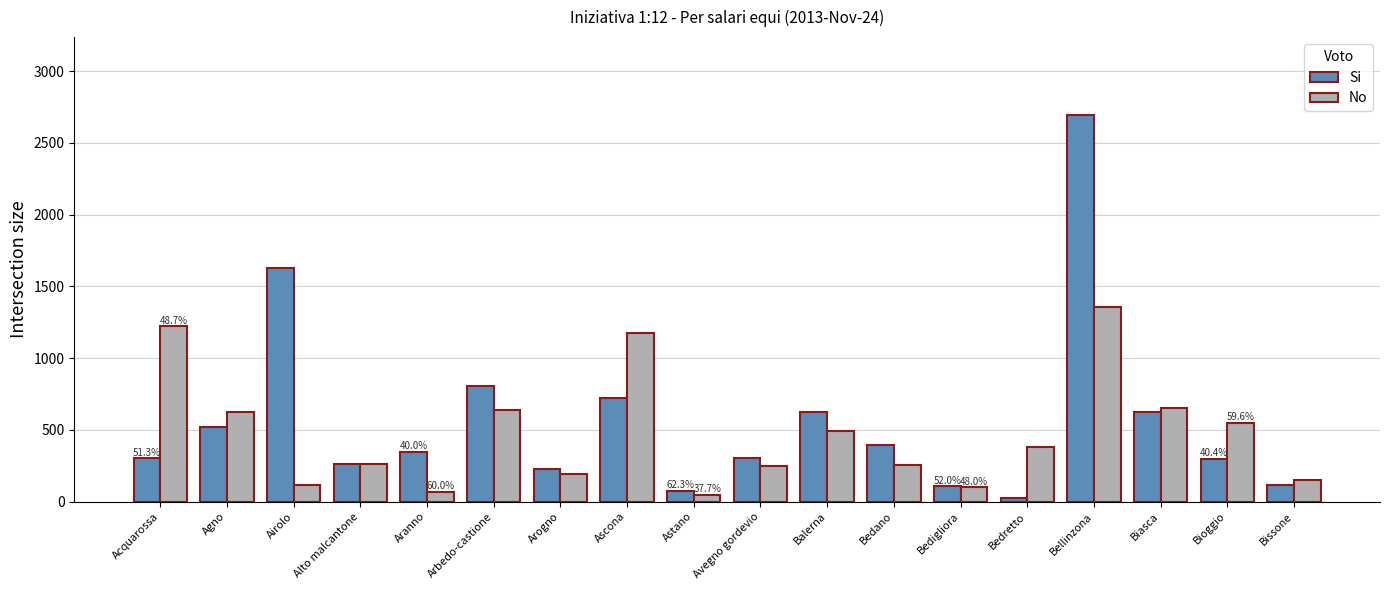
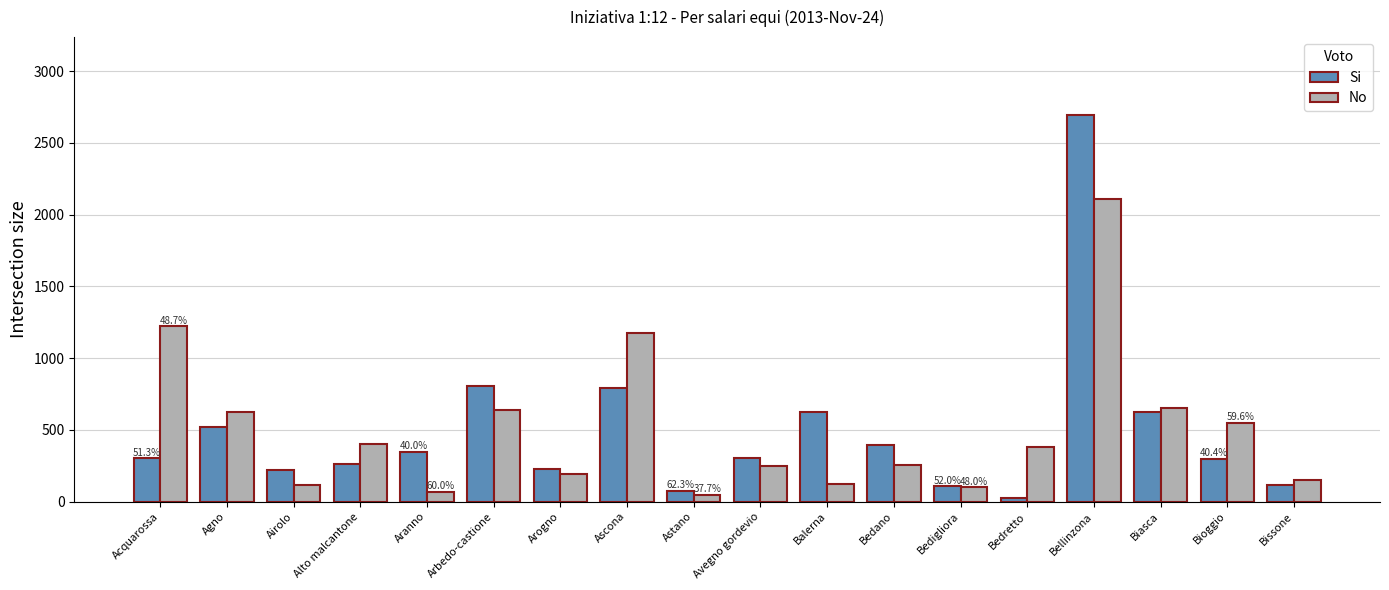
Si, Airolo: 1630 -> 220
No, Alto malcantone: 260 -> 400
Si, Ascona: 720 -> 790
No, Balerna: 490 -> 120
No, Bellinzona: 1360 -> 2110
